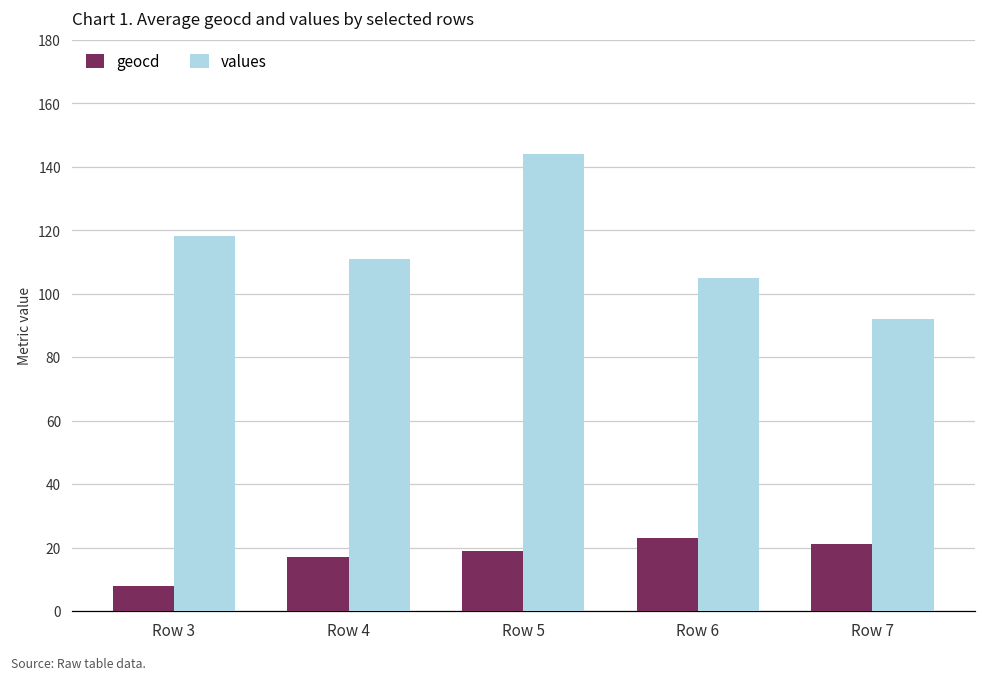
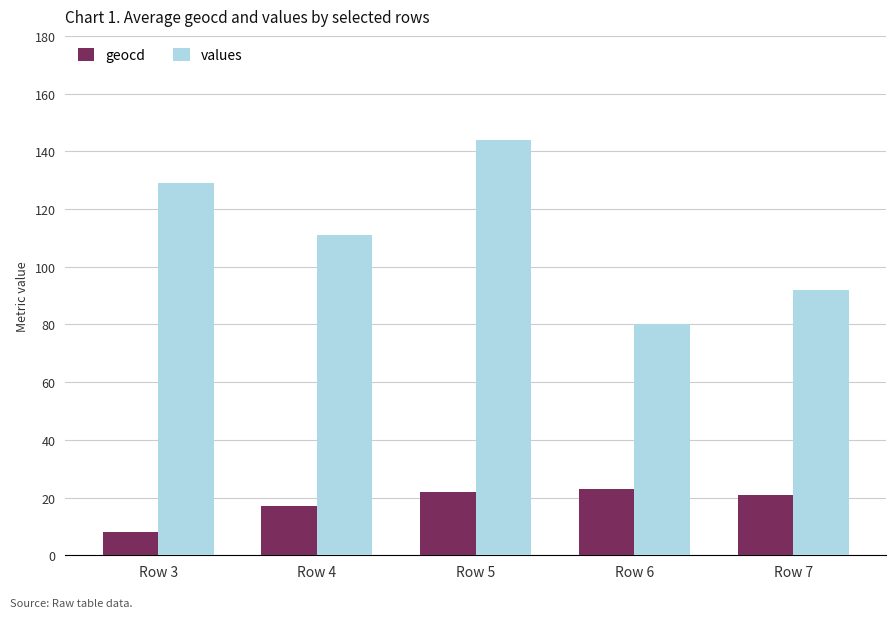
values, Row 3: 118 -> 129
geocd, Row 5: 19 -> 22
values, Row 6: 105 -> 80
